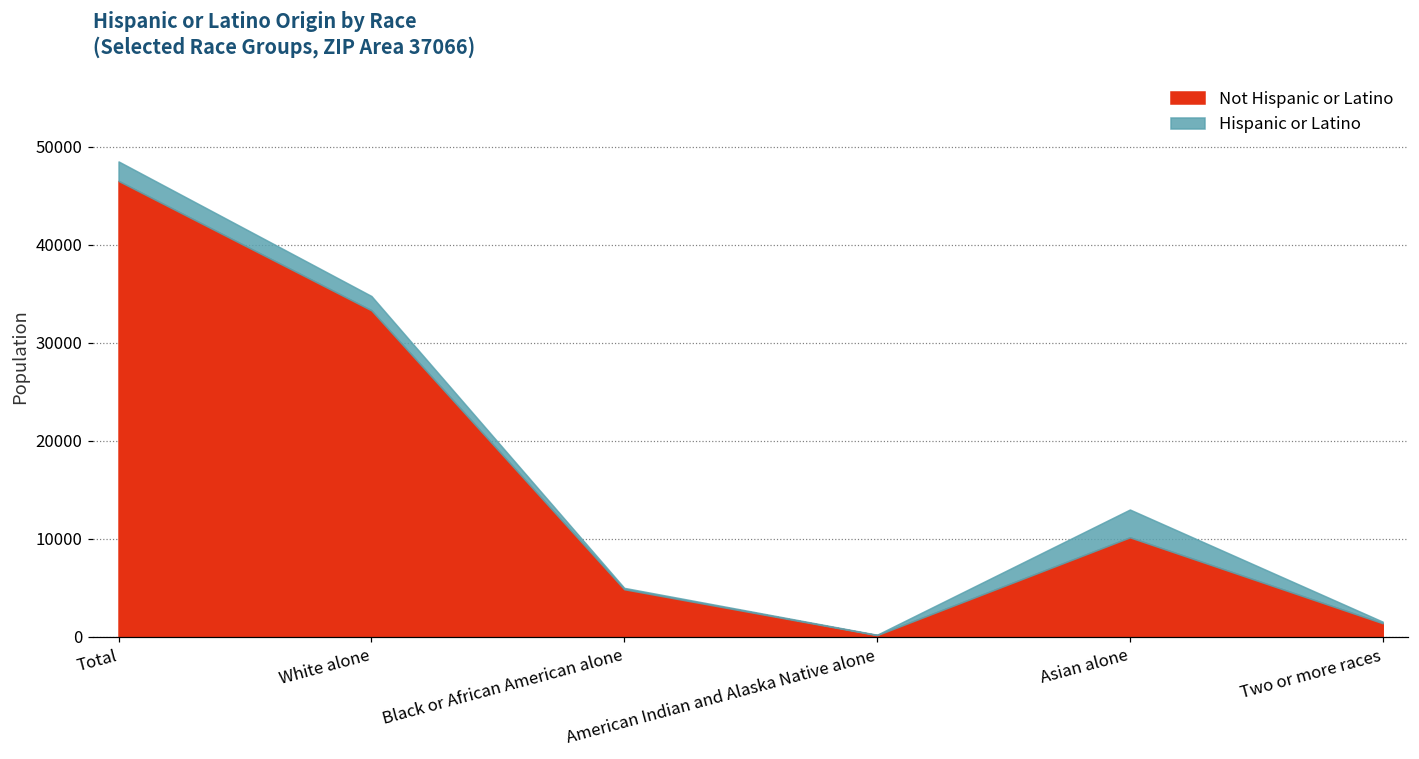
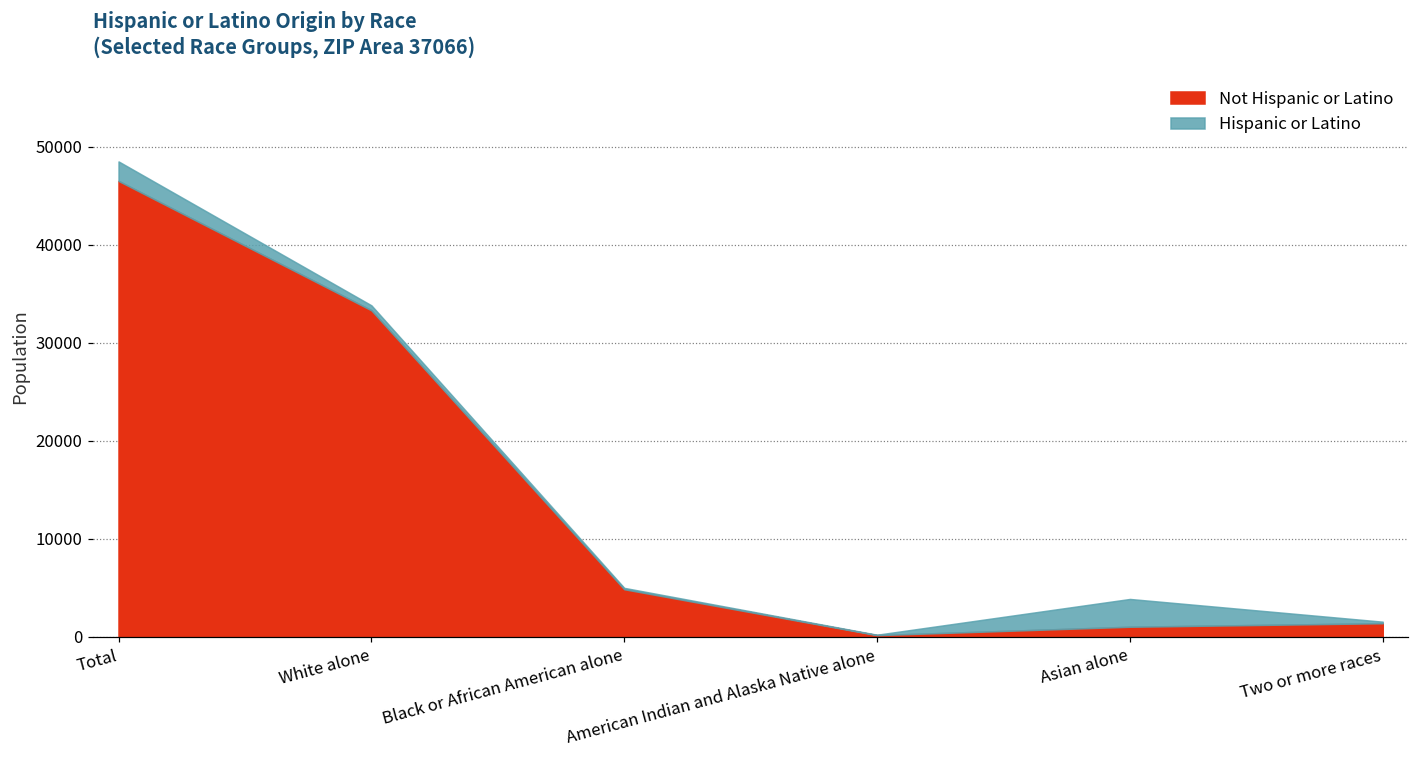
Hispanic or Latino, White alone: 1500 -> 500
Not Hispanic or Latino, Asian alone: 10000 -> 1000
